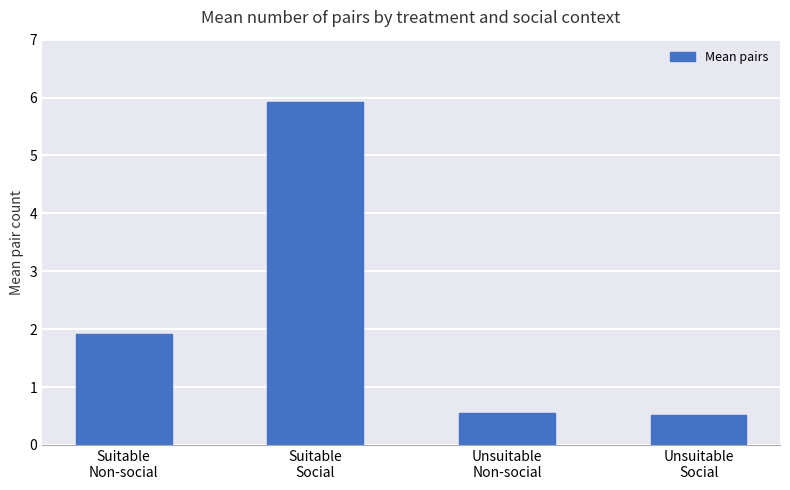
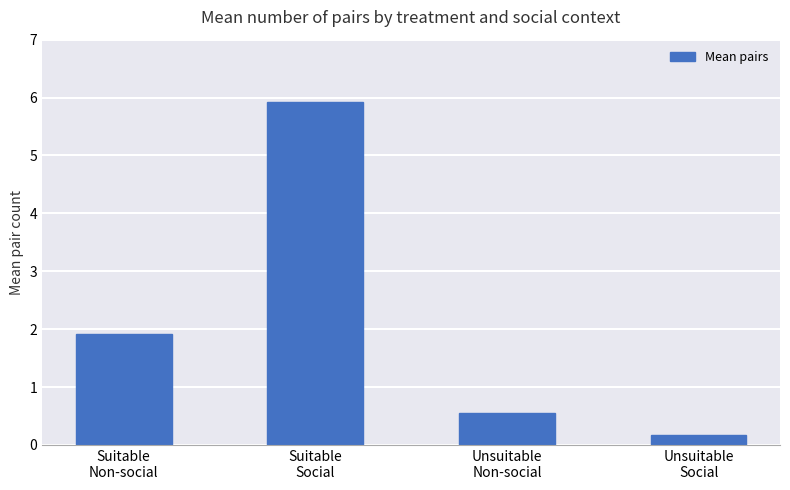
Unsuitable Social: 0.5 -> 0.2
